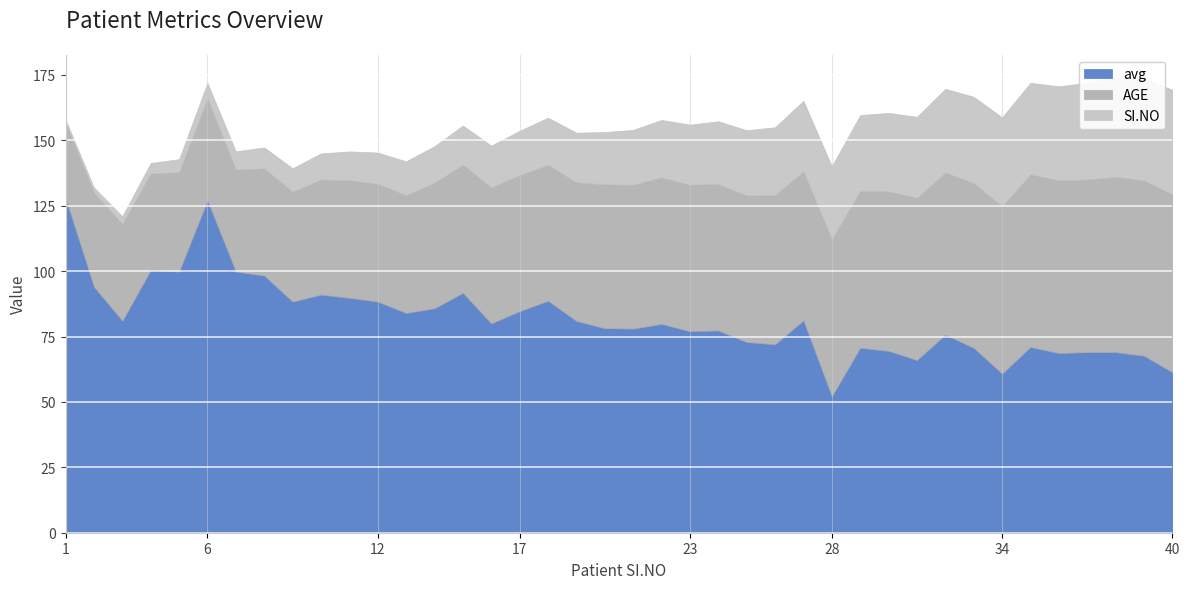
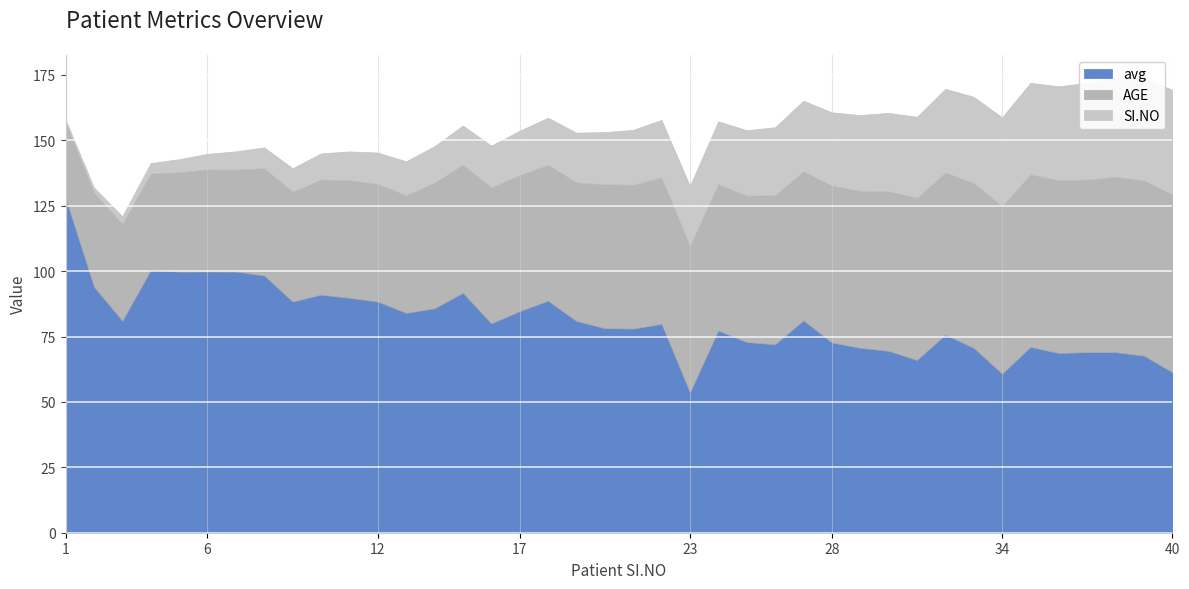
avg, 6: 127 -> 100
avg, 23: 77 -> 54
avg, 28: 52 -> 73
